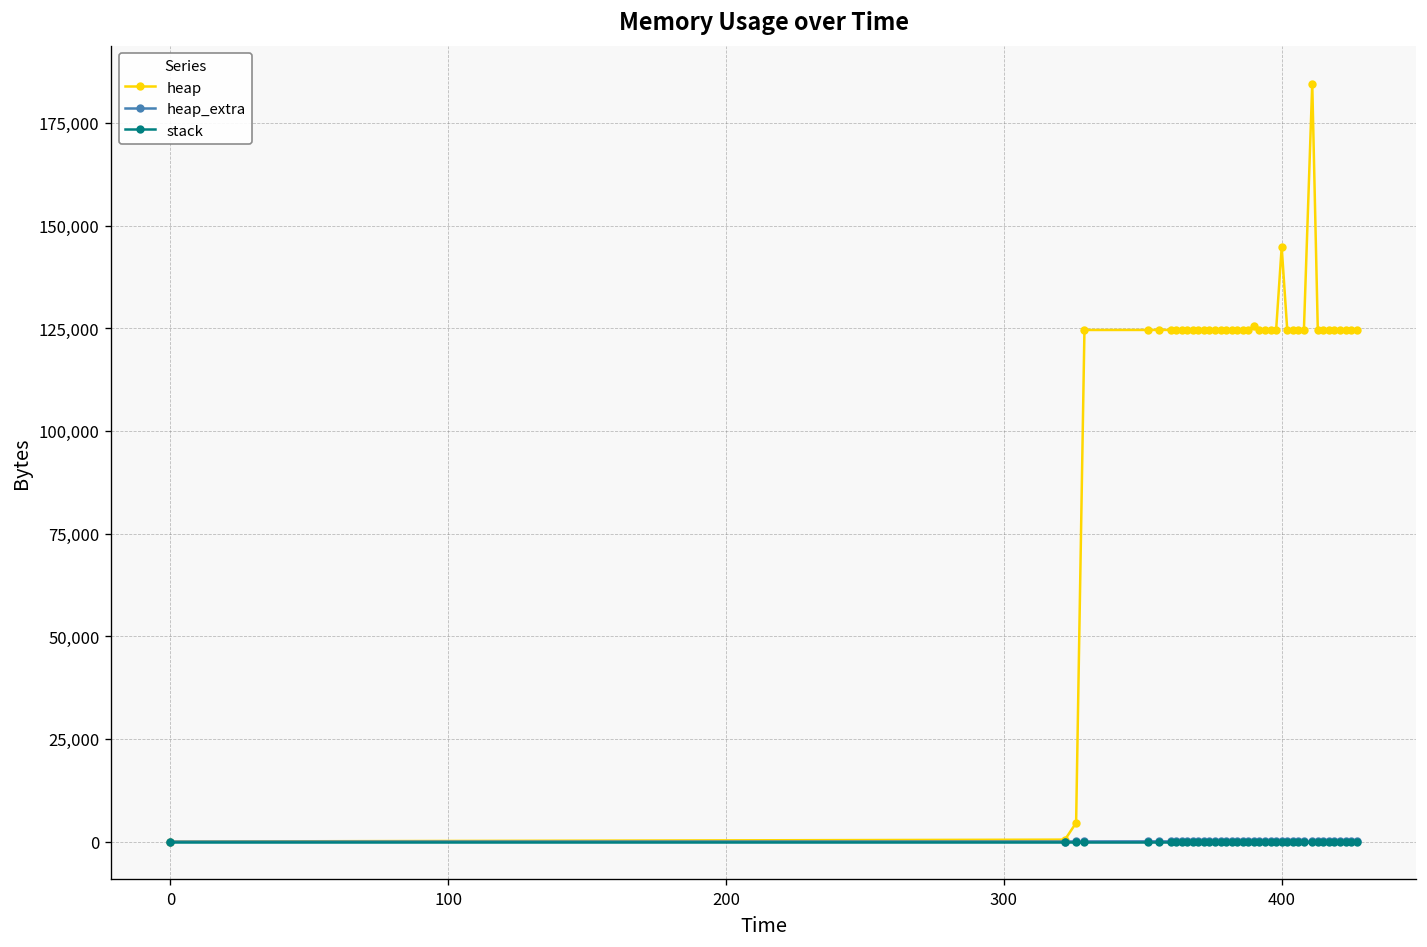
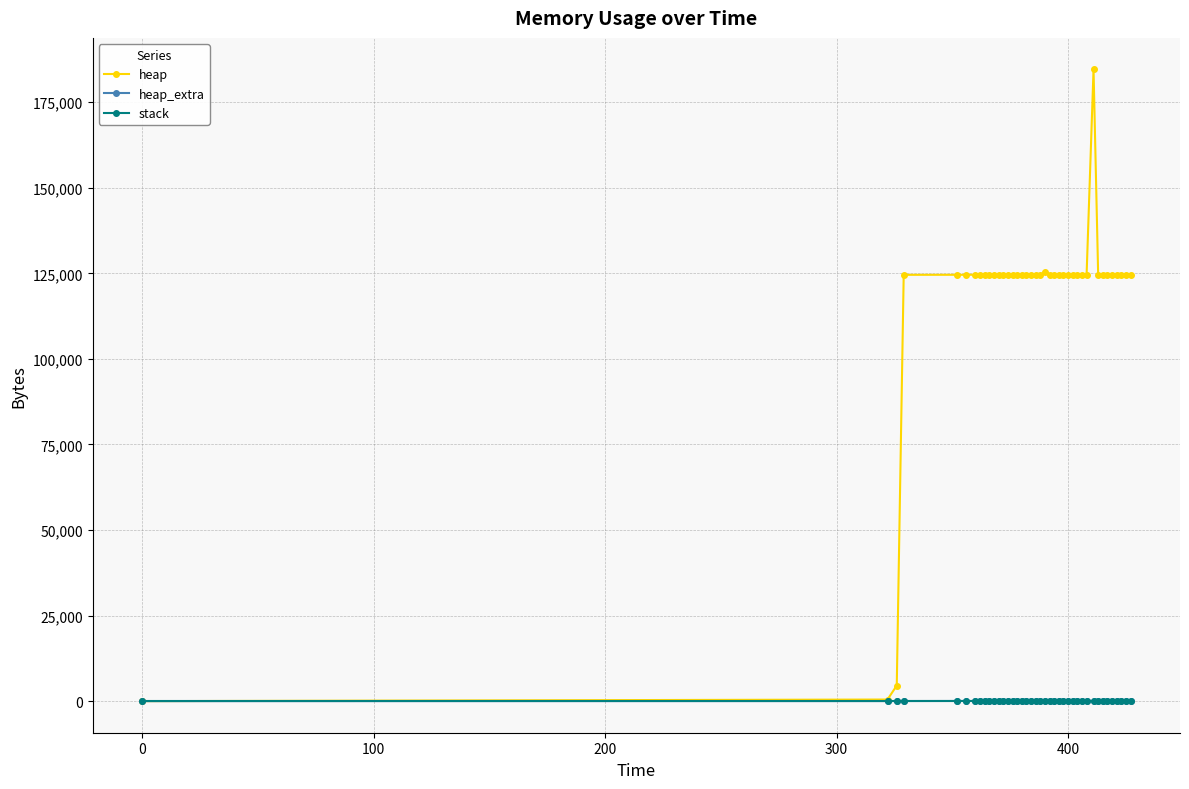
heap, 400: 145,000 -> 125,000
